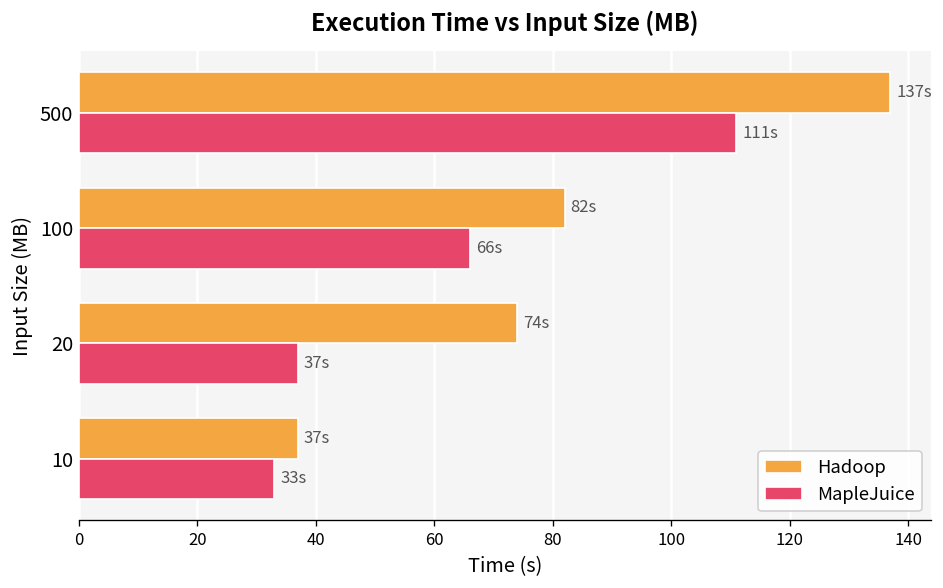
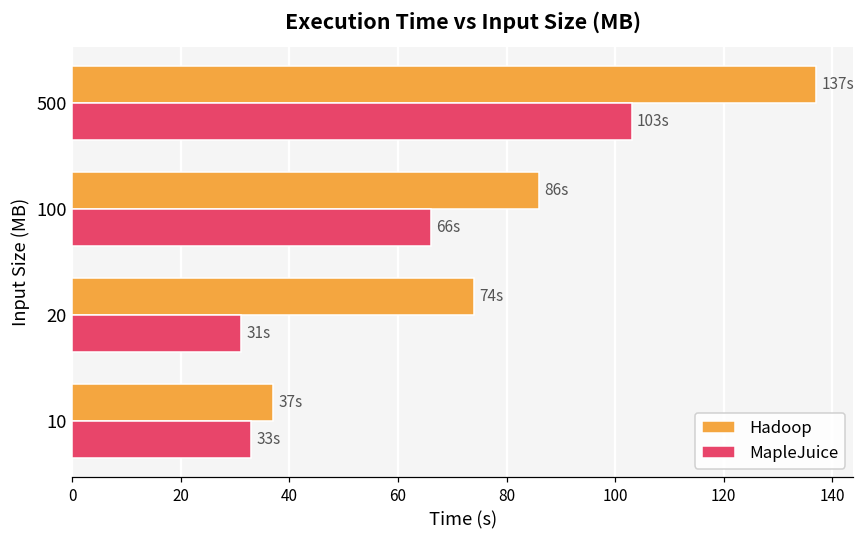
MapleJuice, 500: 111s -> 103s
Hadoop, 100: 82s -> 86s
MapleJuice, 20: 37s -> 31s
